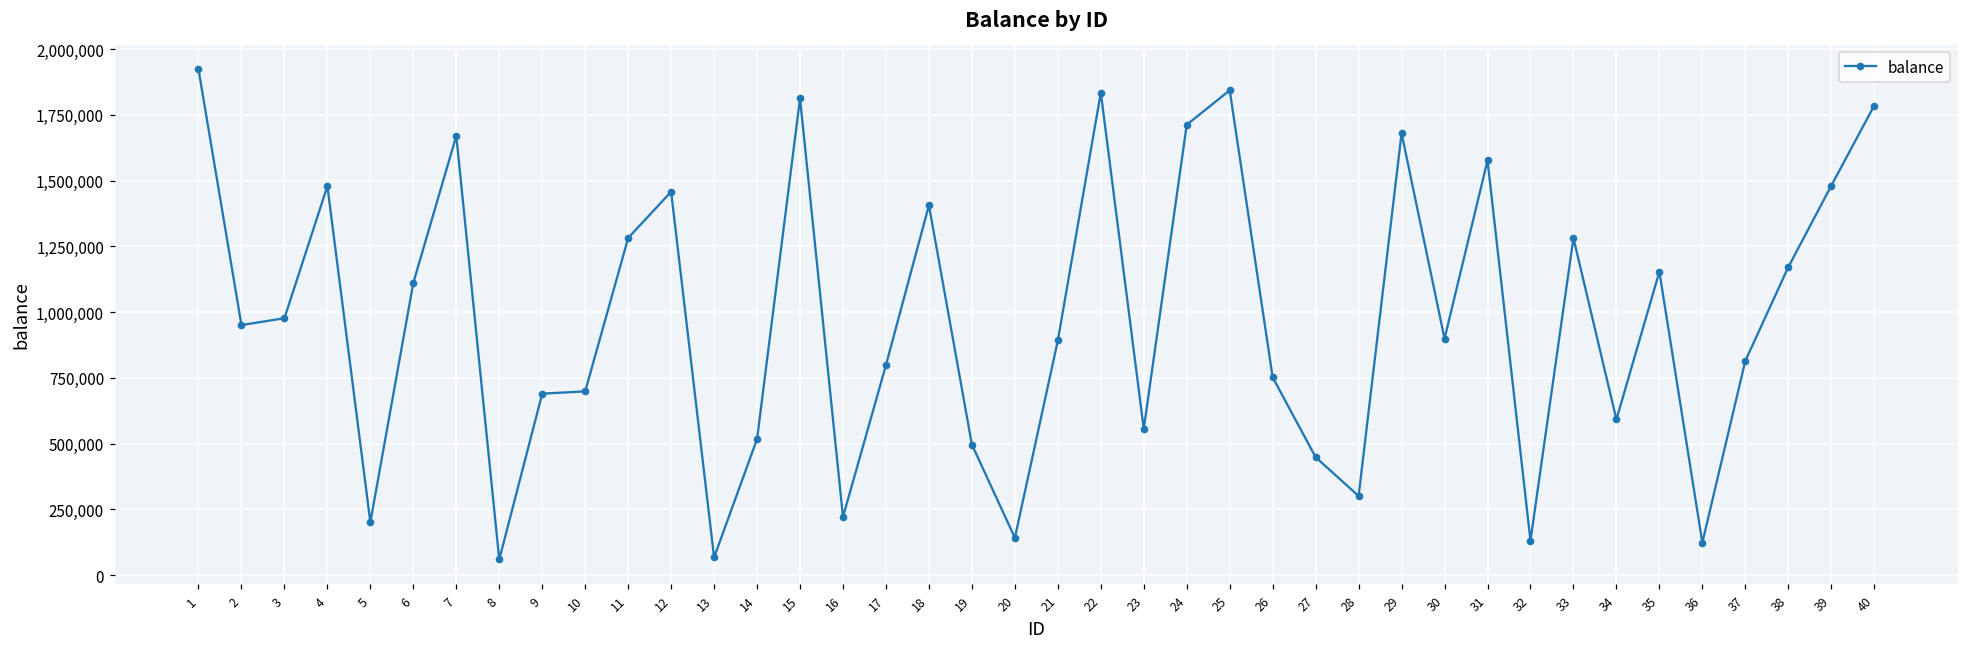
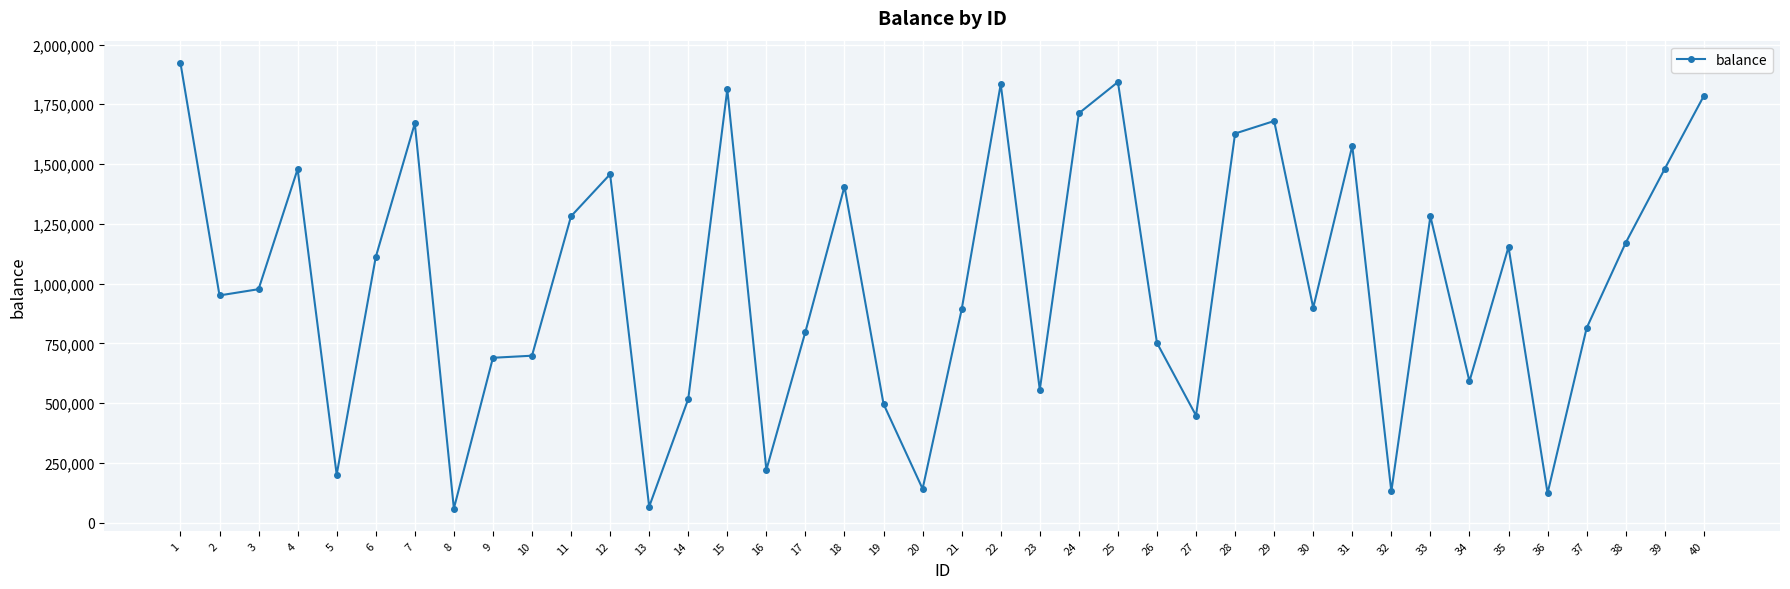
28: 300,000 -> 1,630,000
